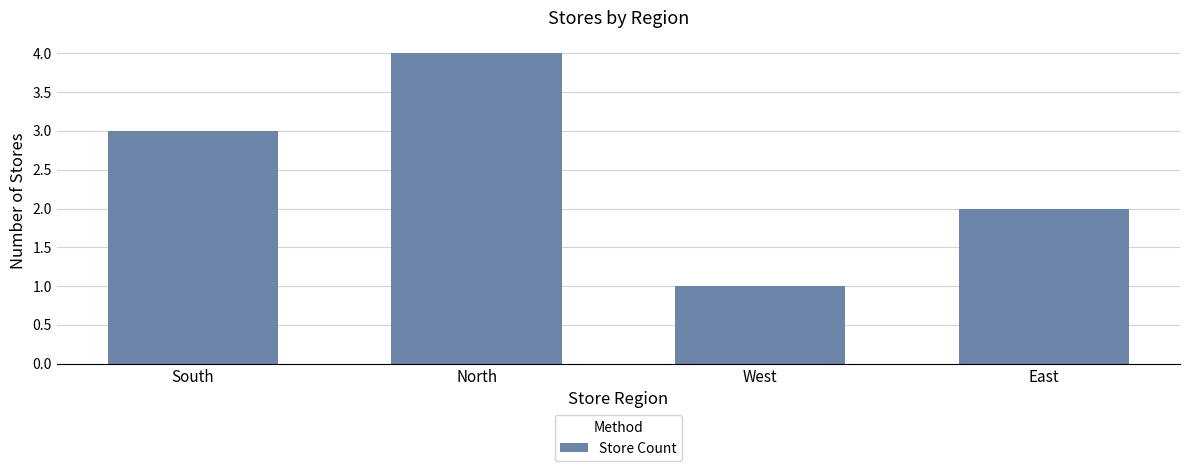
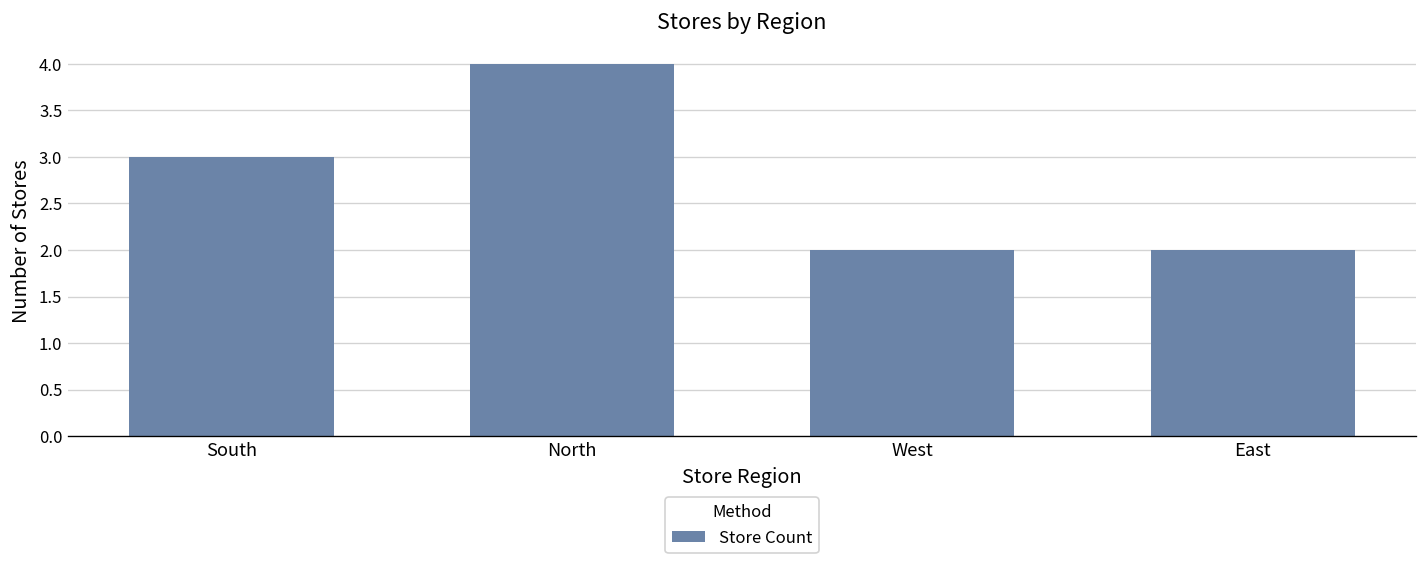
West: 1 -> 2
